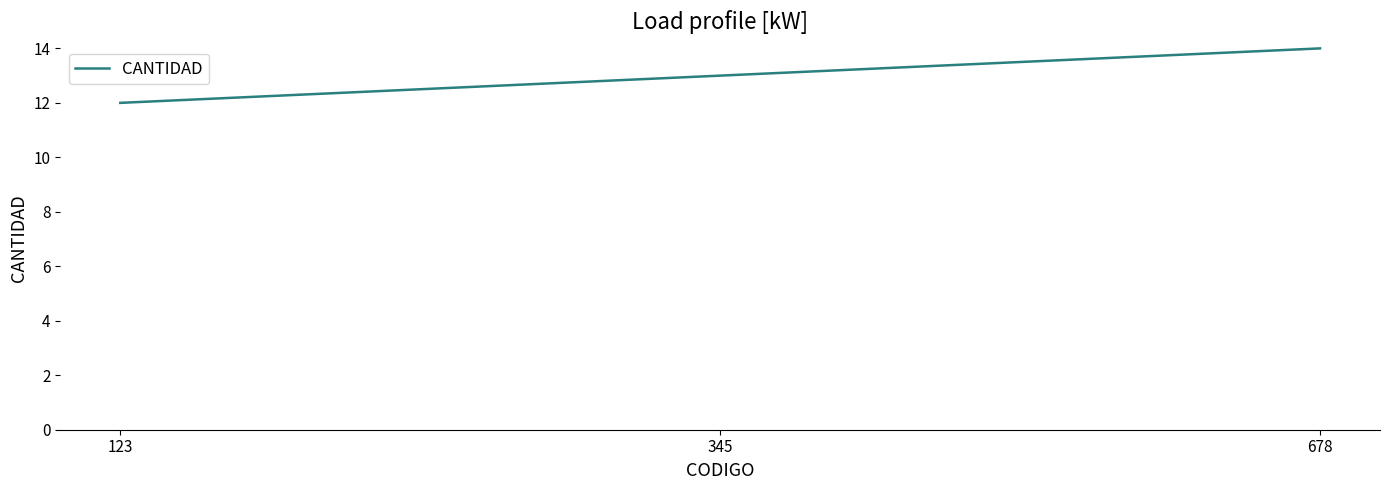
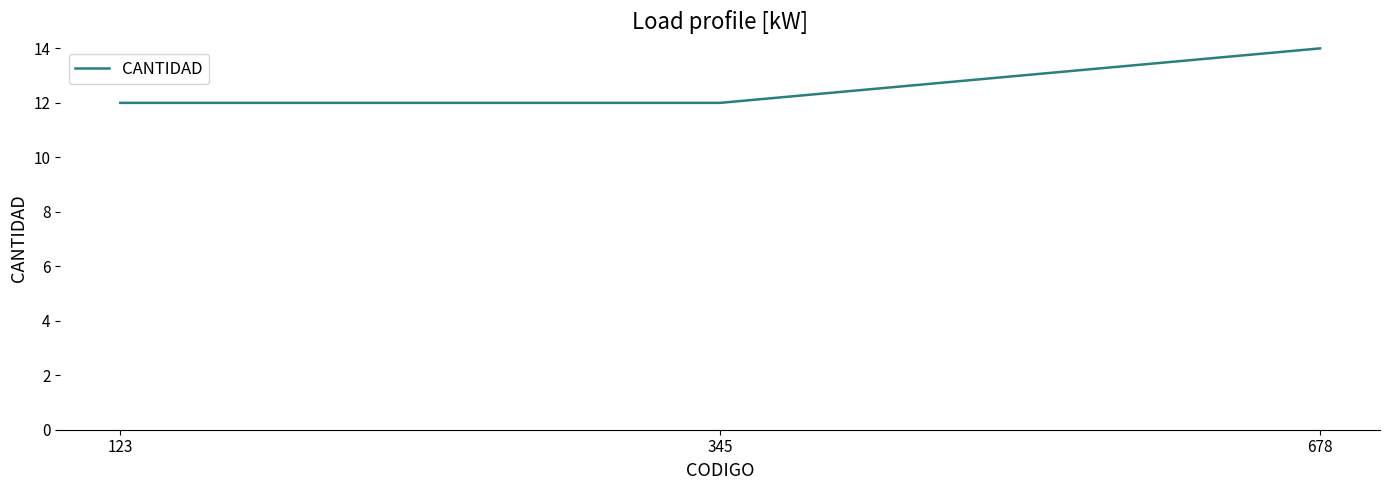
345: 13 -> 12
